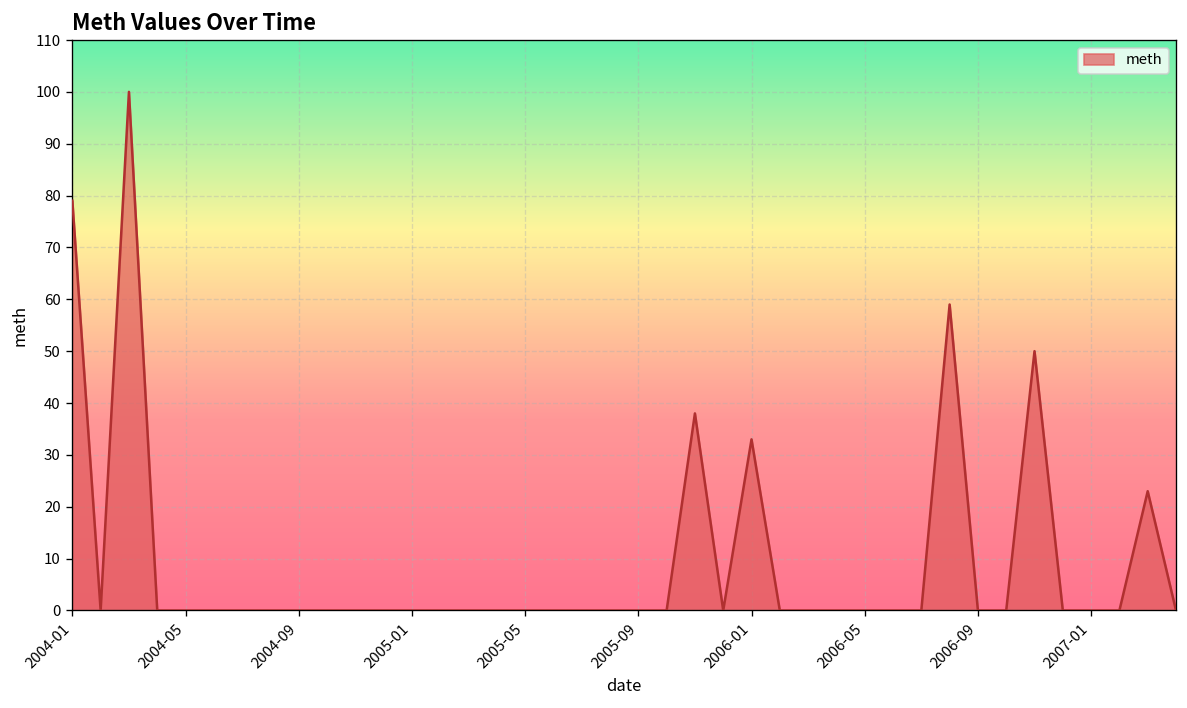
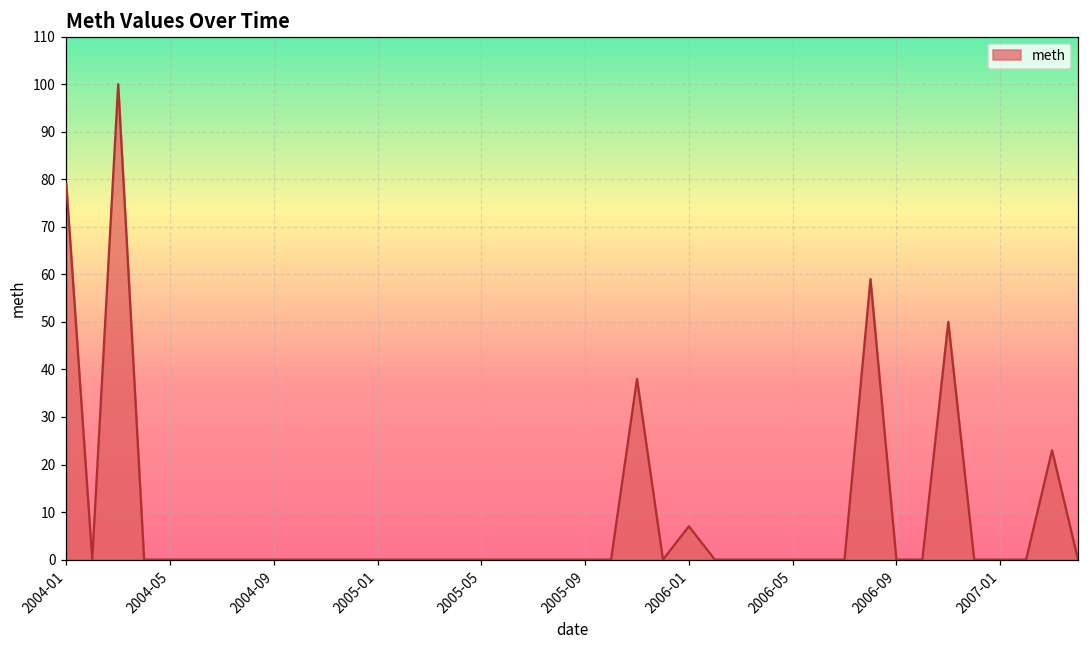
2006-01: 33 -> 7
